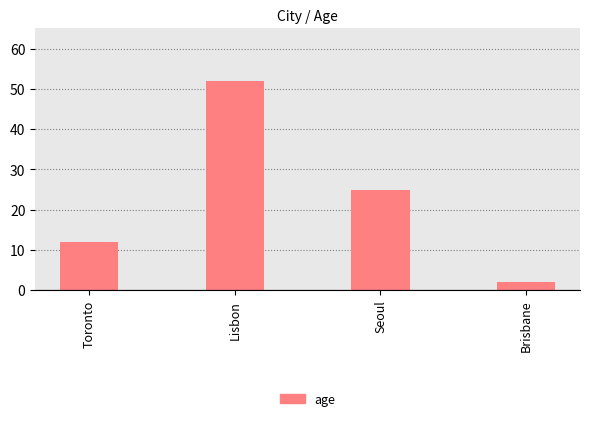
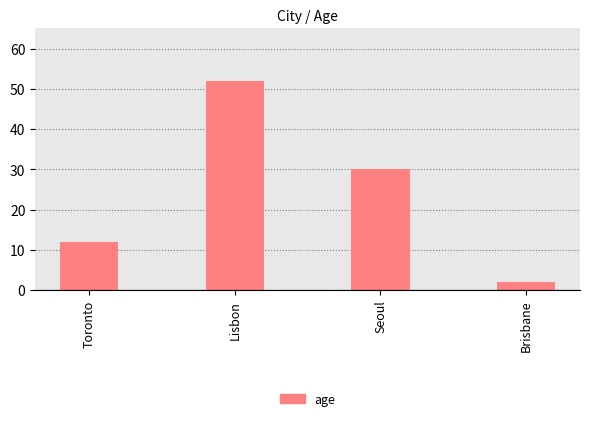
Seoul: 25 -> 30
